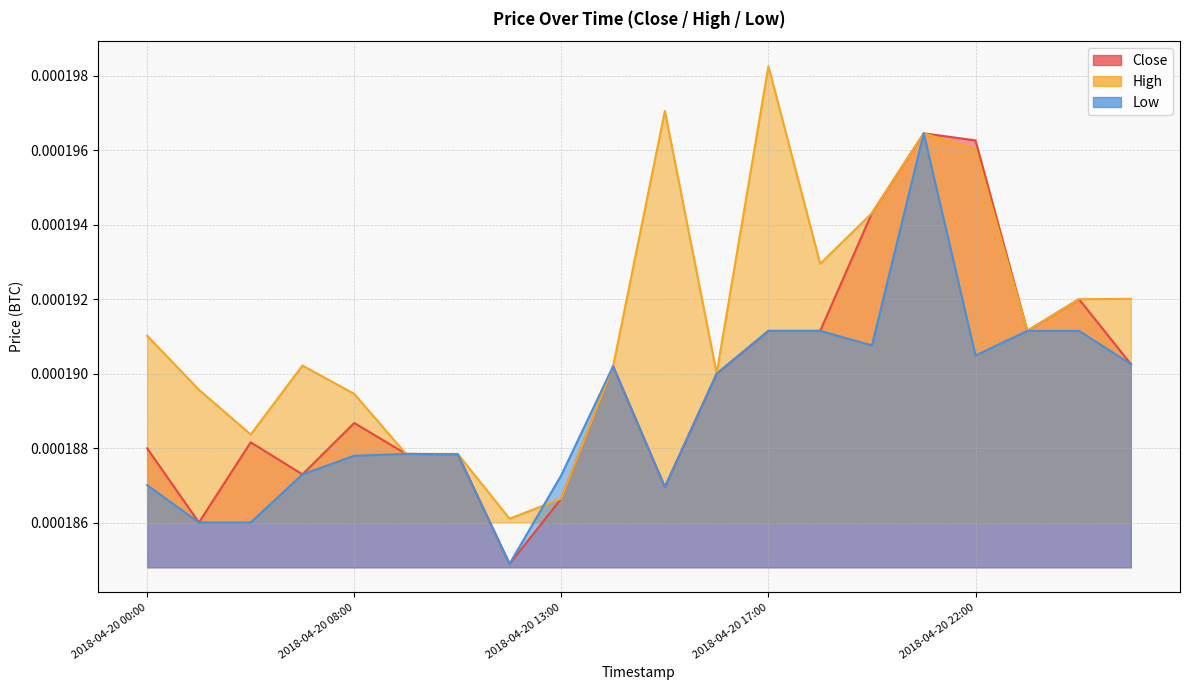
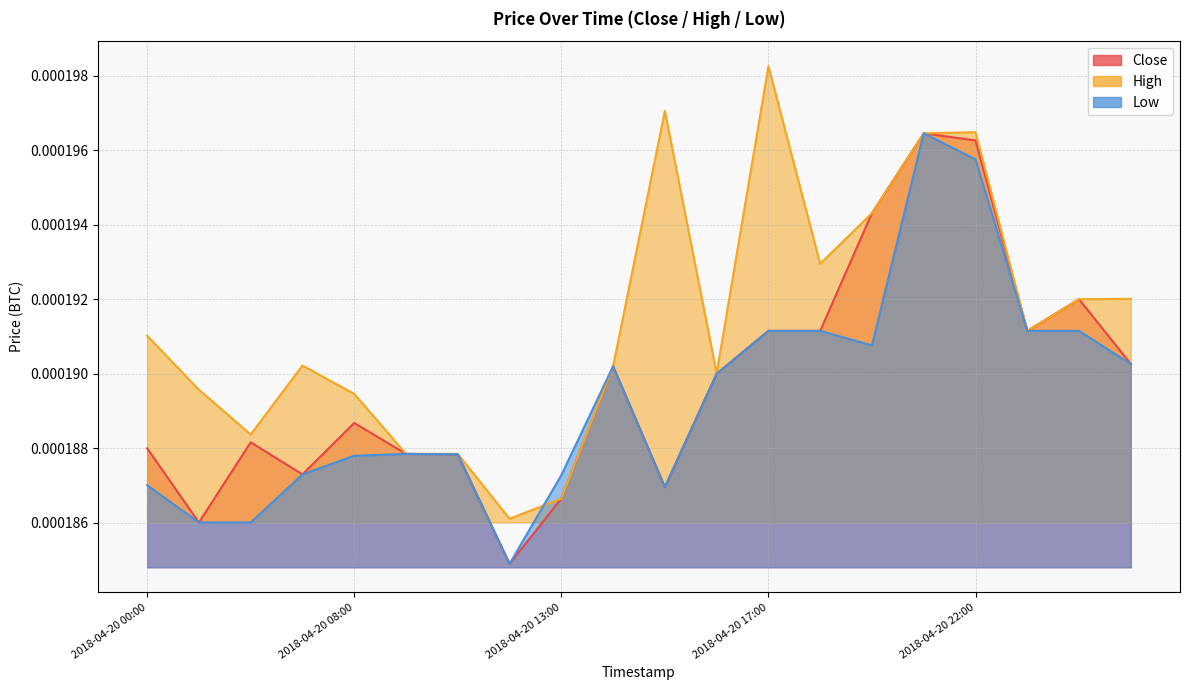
High, 2018-04-20 22:00: 0.0001960 -> 0.0001965
Low, 2018-04-20 22:00: 0.0001905 -> 0.0001958
